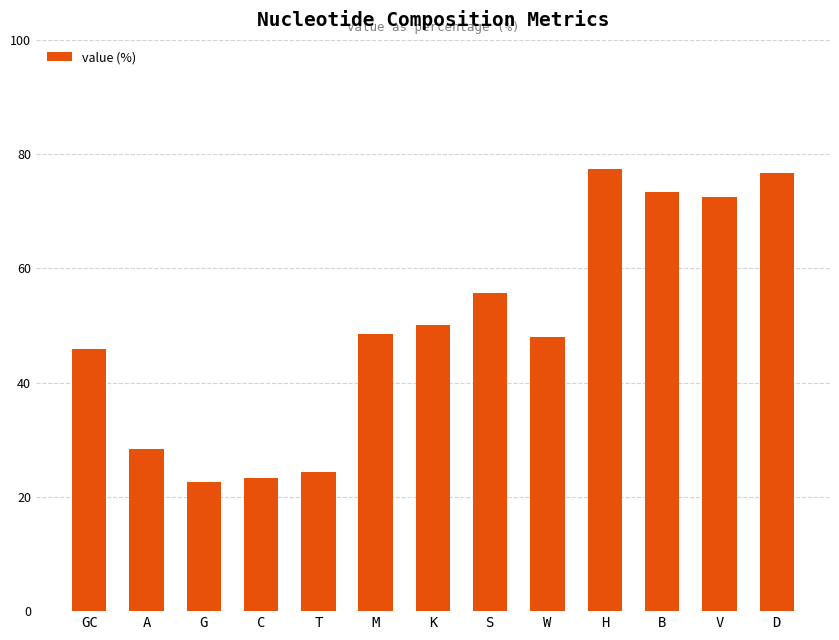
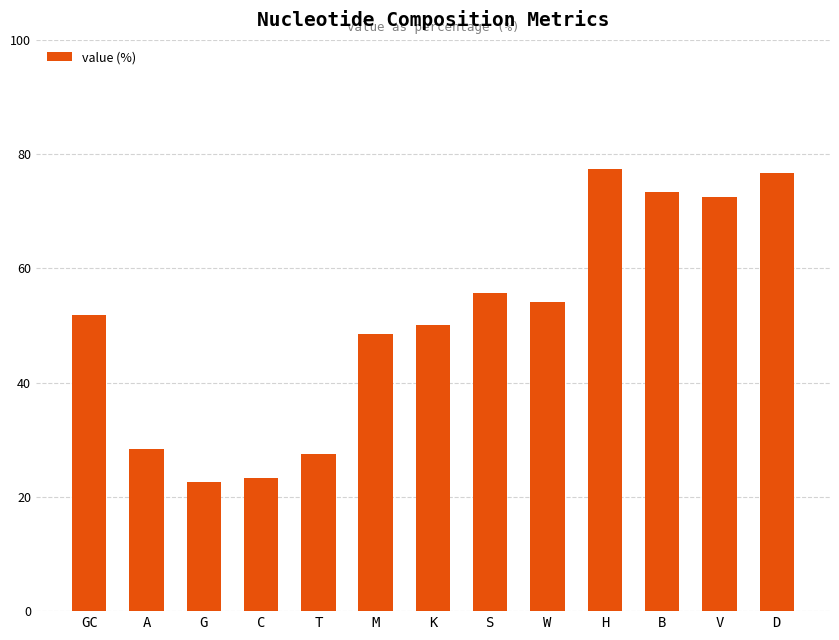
GC: 46 -> 52
T: 24 -> 27
W: 48 -> 54
